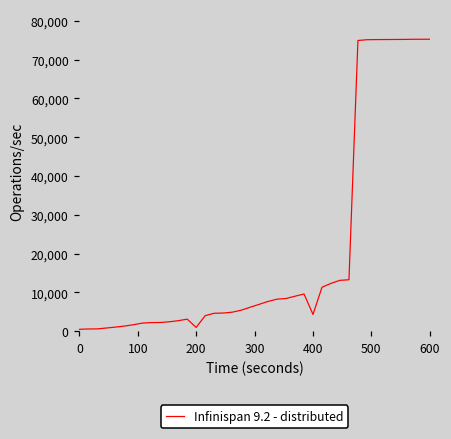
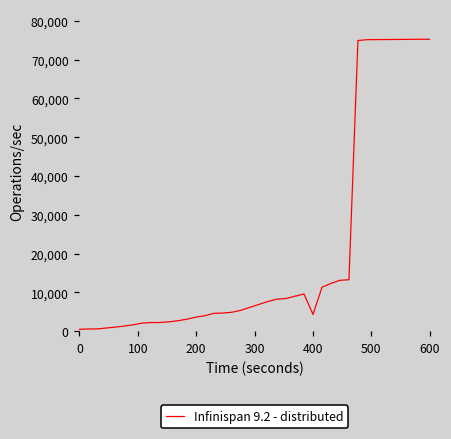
200: 1,000 -> 4,000
